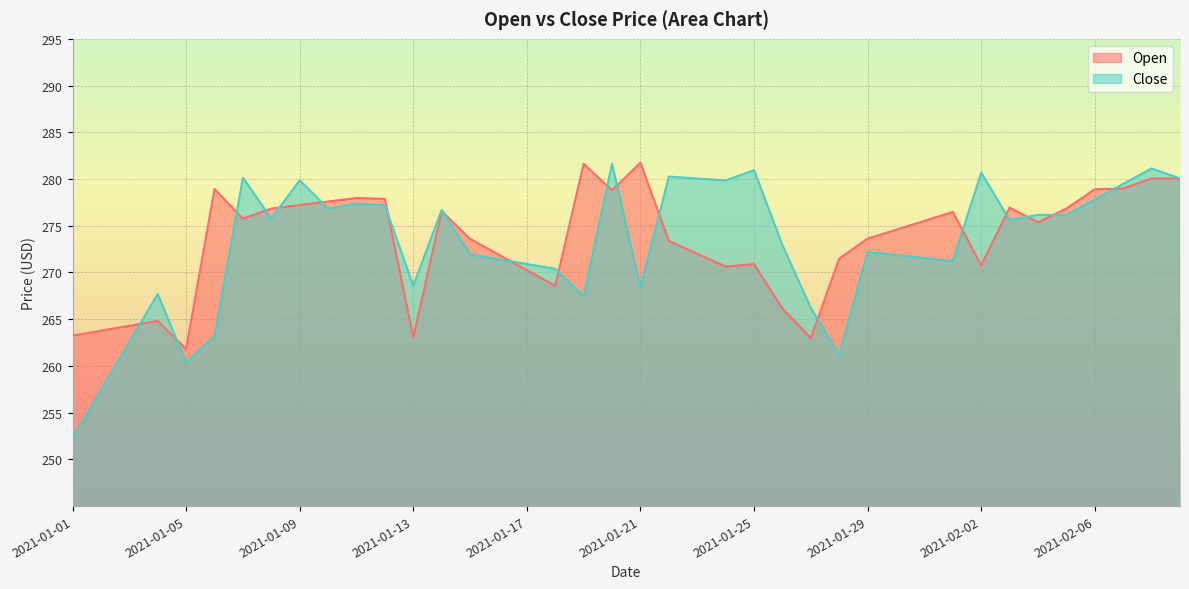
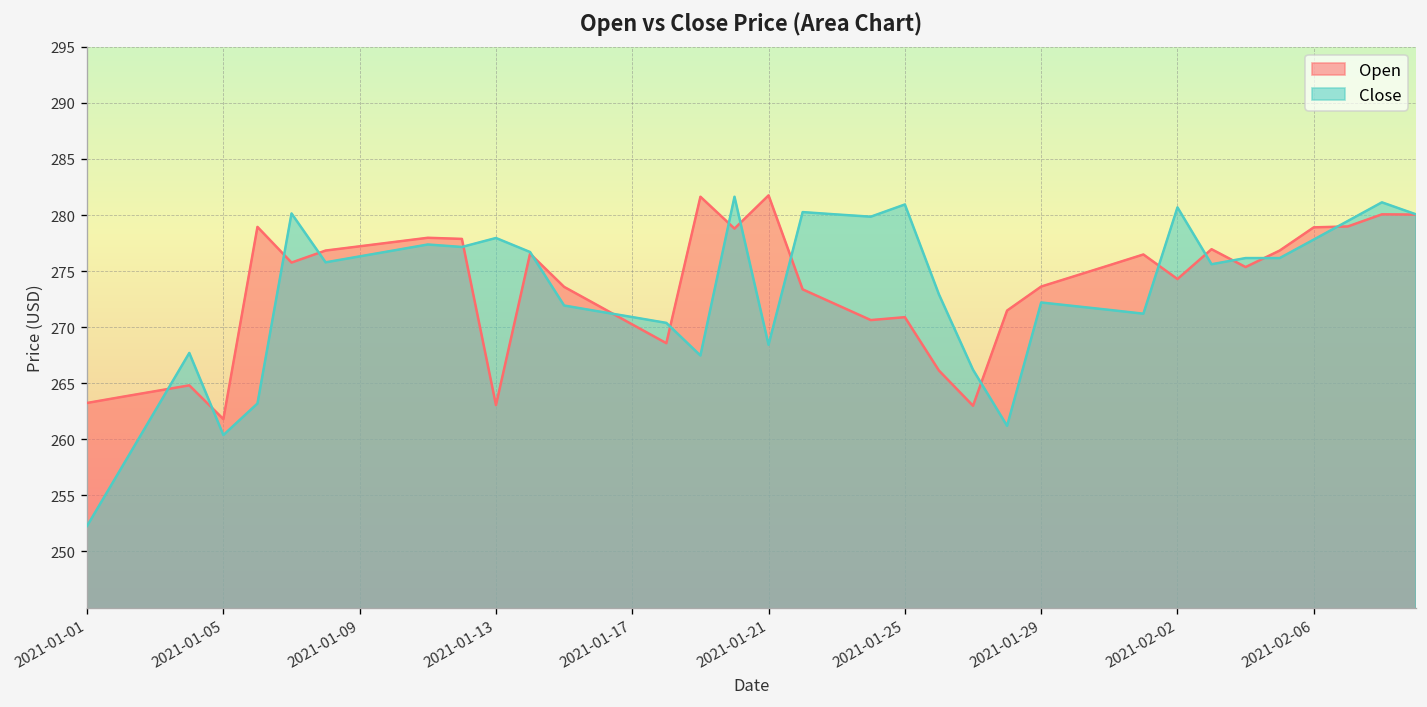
Close, 2021-01-09: 280 -> 276
Close, 2021-01-13: 269 -> 278
Open, 2021-02-02: 271 -> 274
